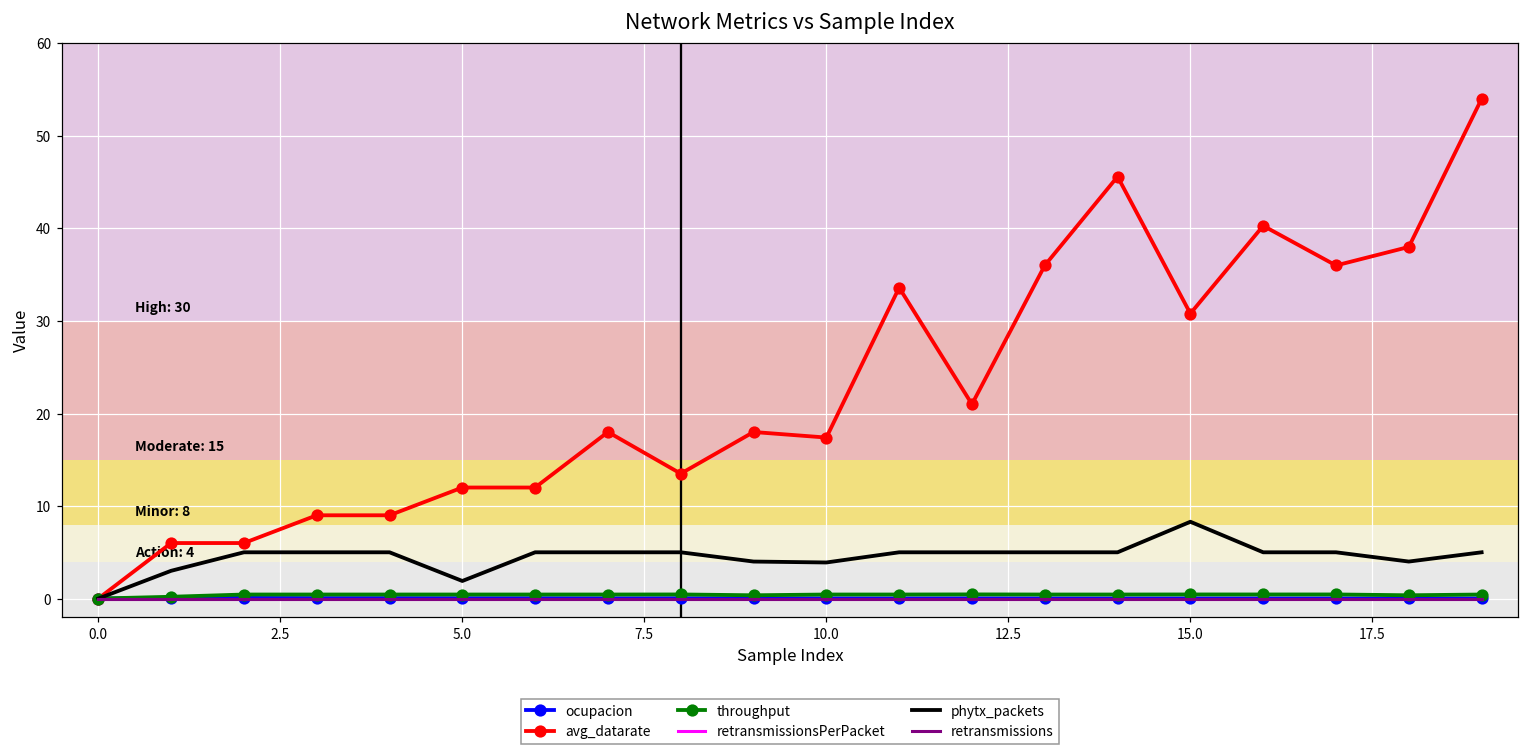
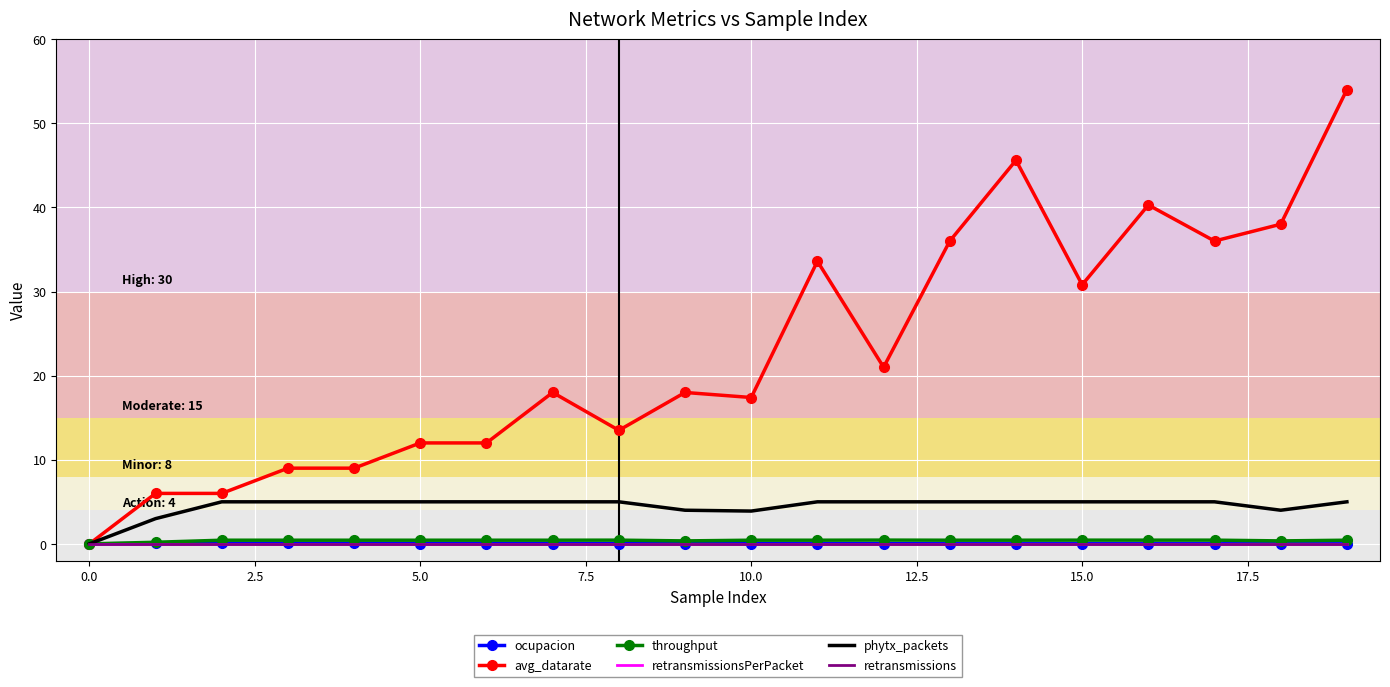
phytx_packets, 5.0: 2 -> 5
phytx_packets, 15.0: 8 -> 5
